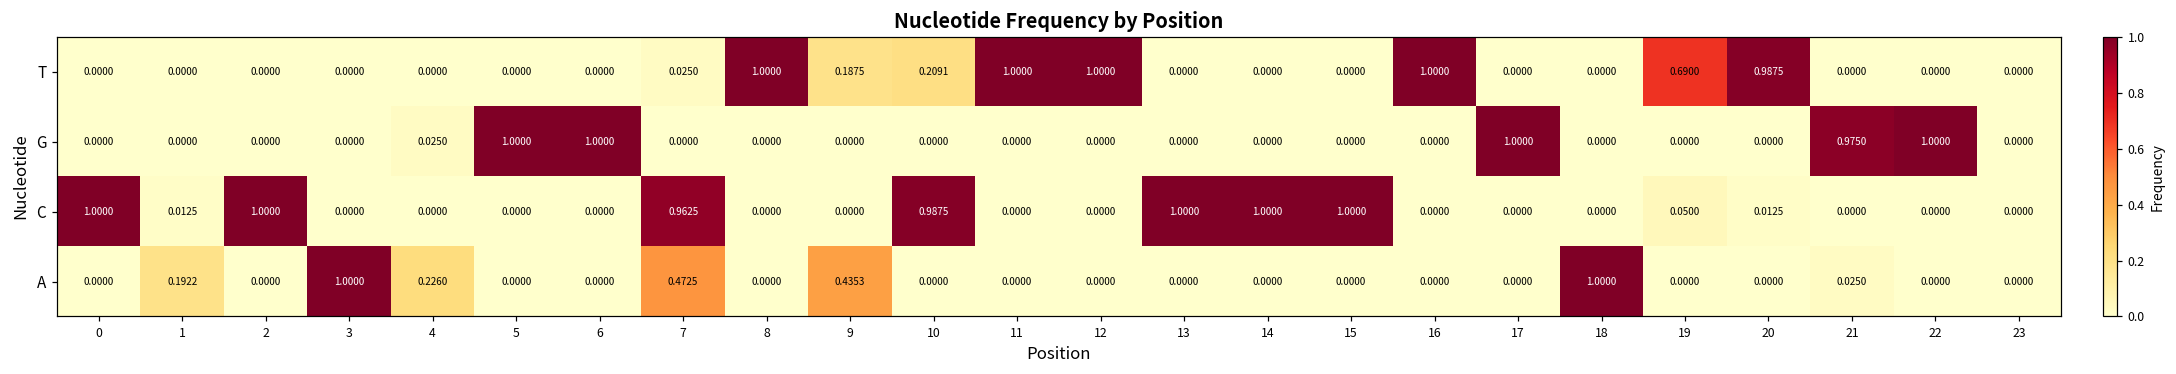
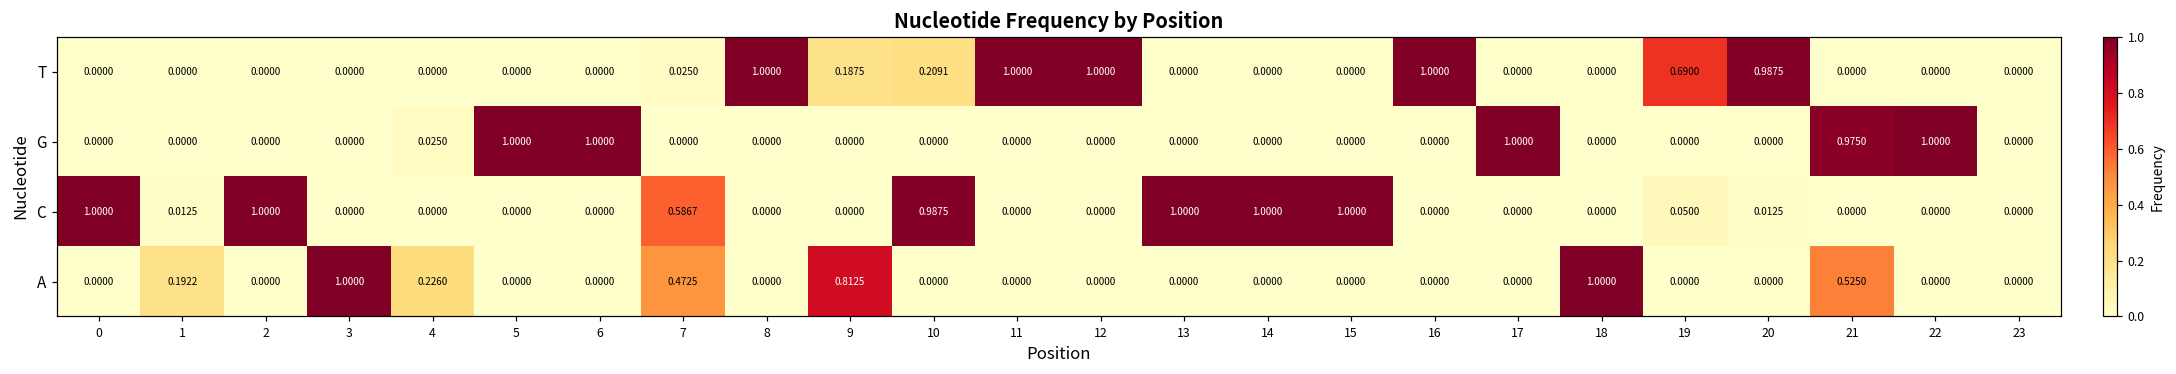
C, 7: 0.9625 -> 0.5867
A, 9: 0.4353 -> 0.8125
A, 21: 0.0250 -> 0.5250
